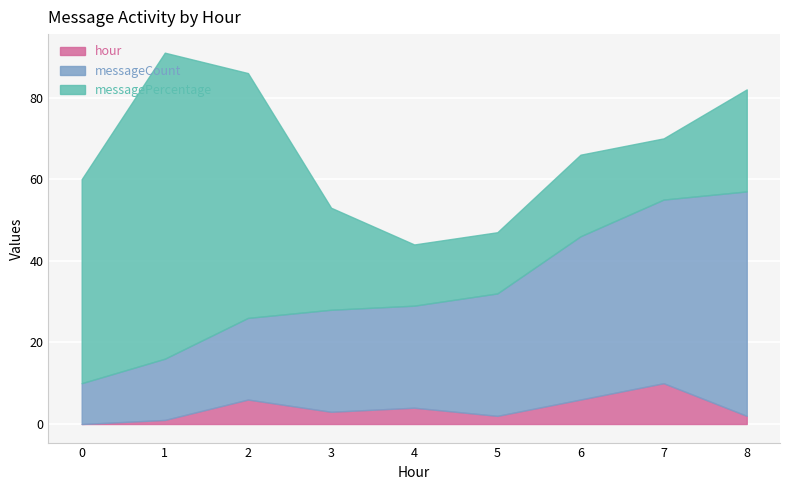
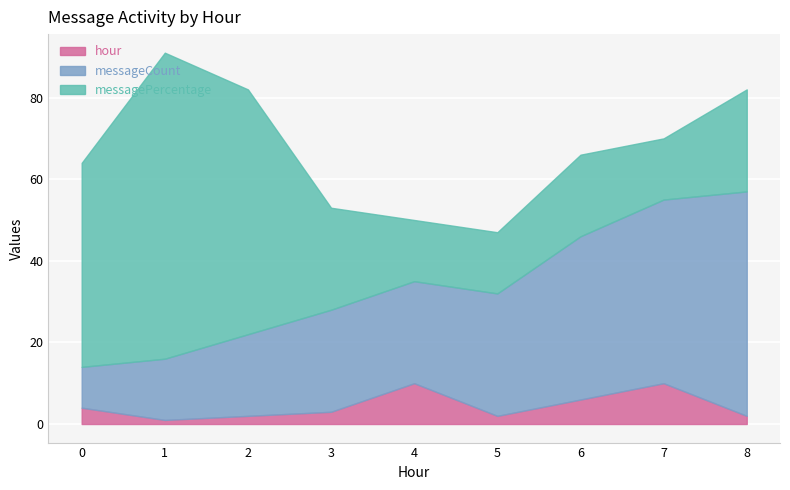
hour, 0: 0 -> 4
hour, 2: 6 -> 2
hour, 4: 4 -> 10
